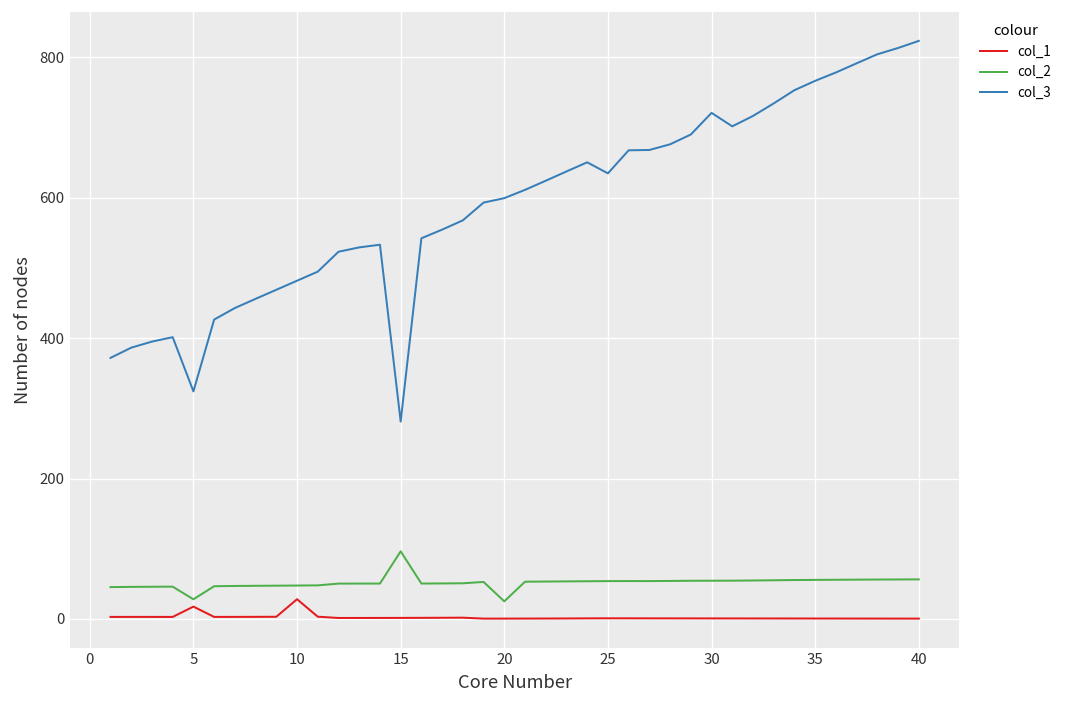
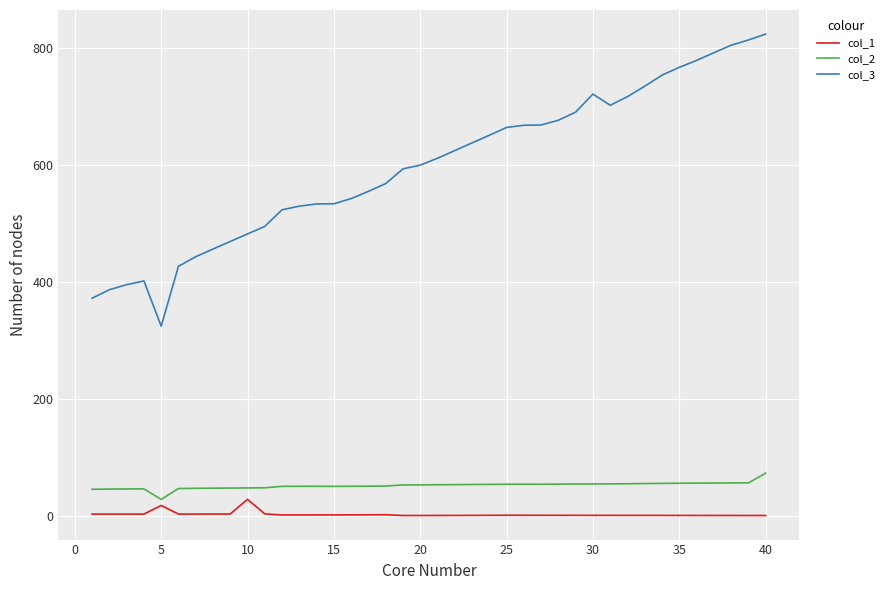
col_2, 15: 100 -> 50
col_3, 15: 280 -> 530
col_2, 20: 30 -> 50
col_3, 25: 630 -> 660
col_2, 40: 60 -> 70
